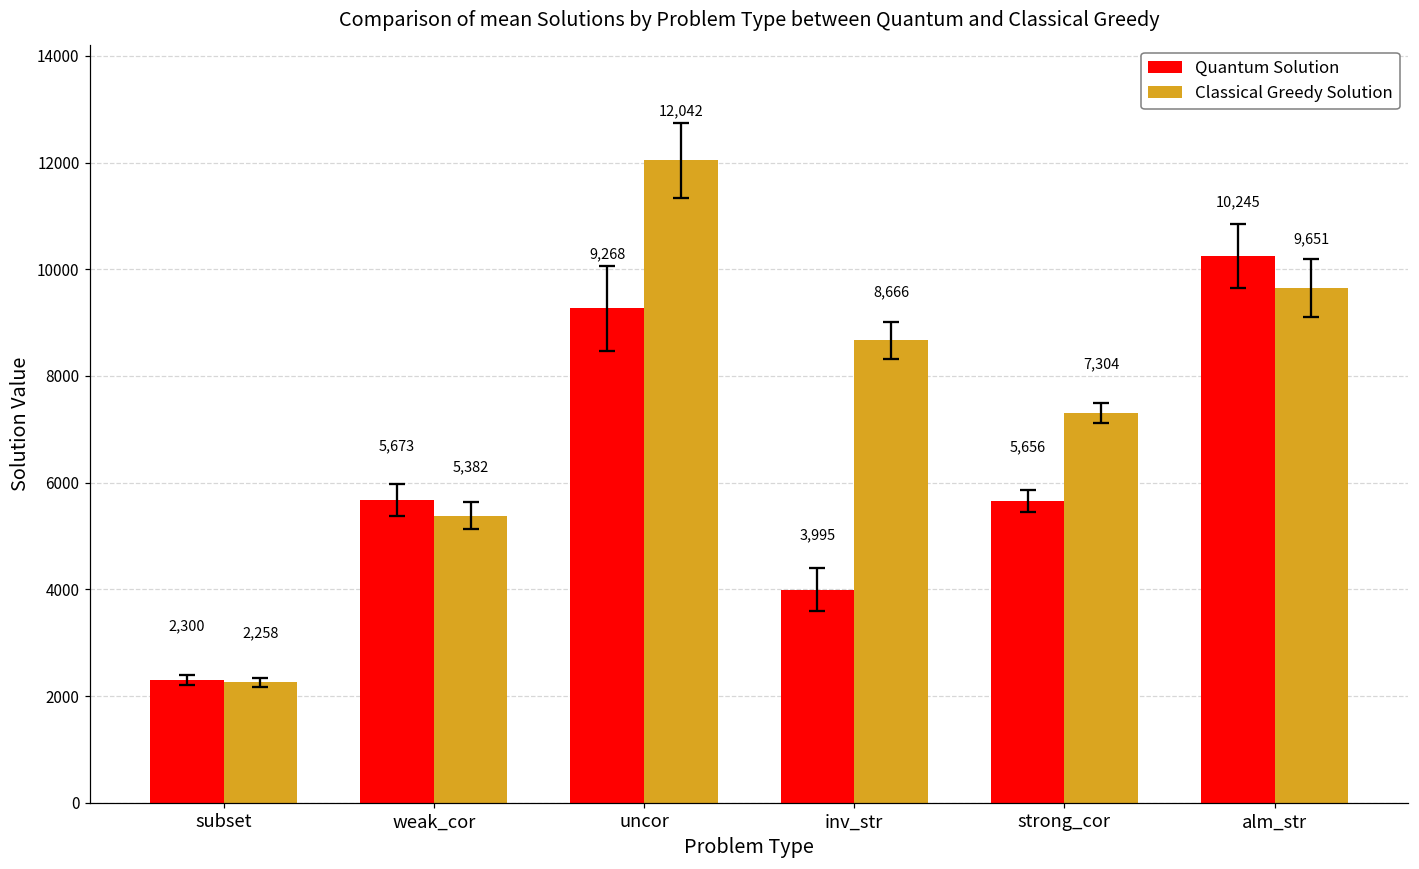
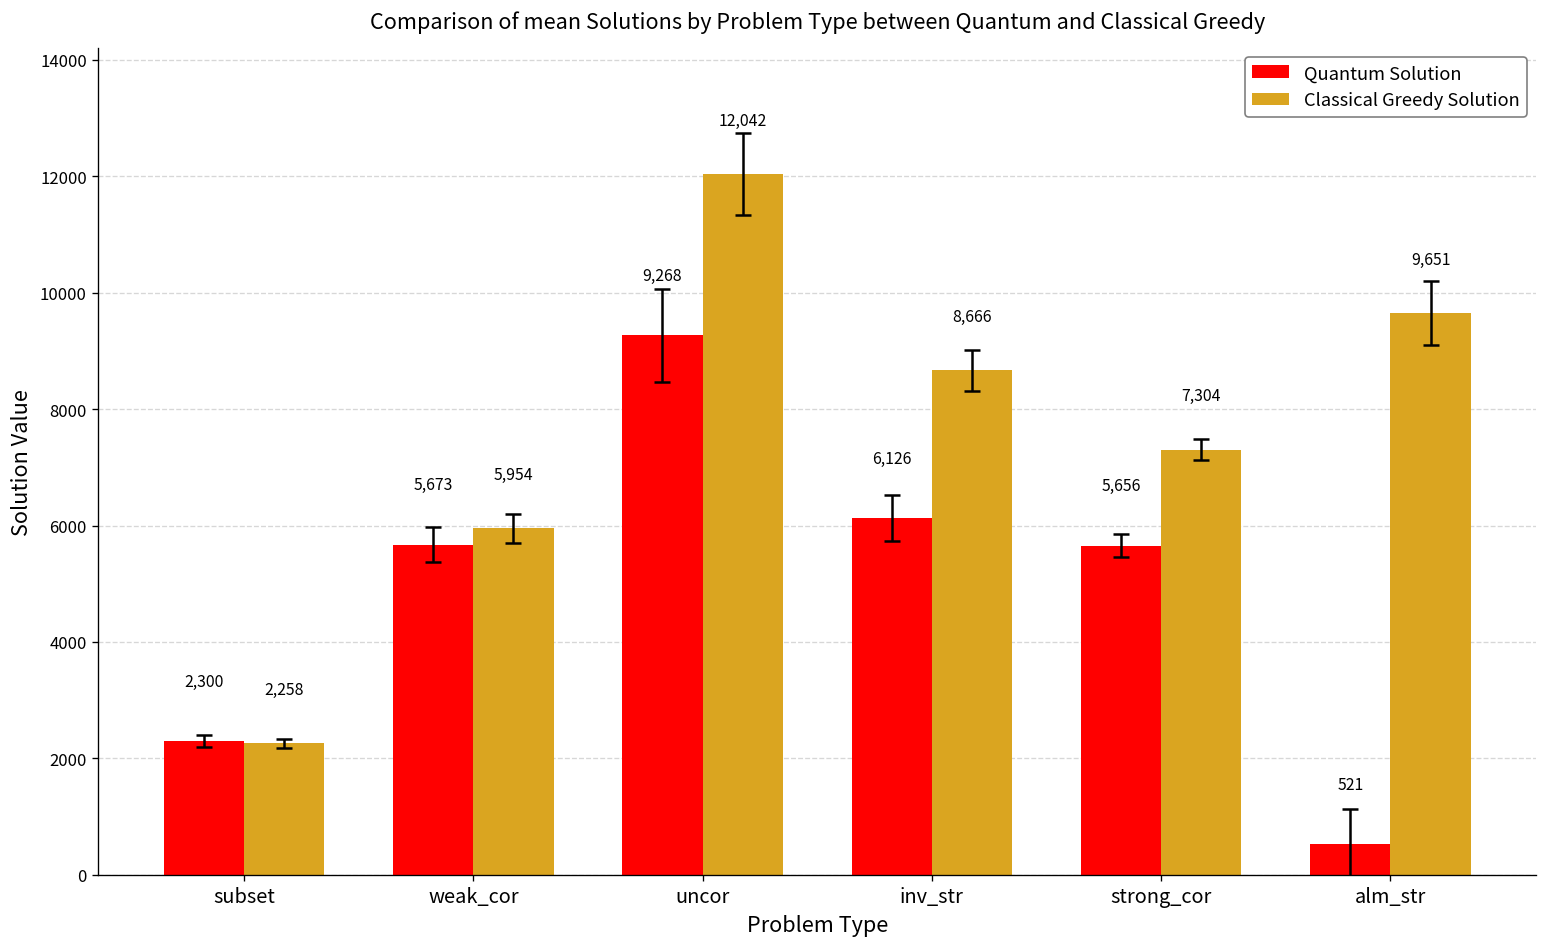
Classical Greedy Solution, weak_cor: 5,382 -> 5,954
Quantum Solution, inv_str: 3,995 -> 6,126
Quantum Solution, alm_str: 10,245 -> 521
